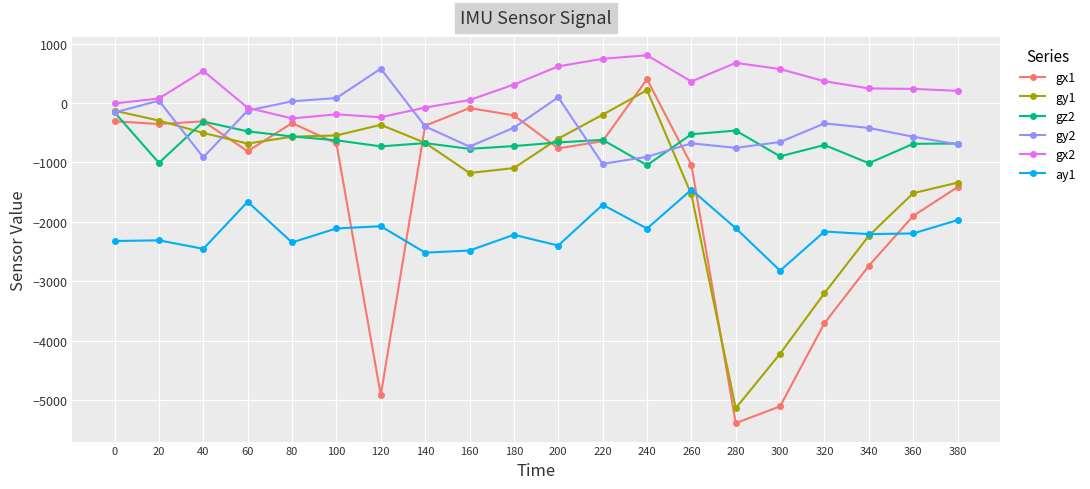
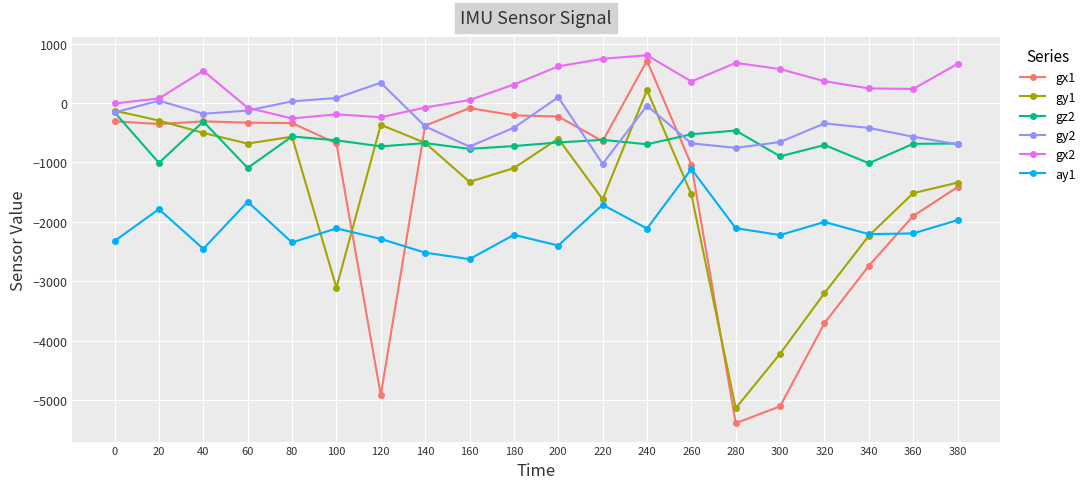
ay1, 20: -2300 -> -1800
gy2, 40: -900 -> -200
gx1, 60: -800 -> -300
gz2, 60: -500 -> -1100
gy1, 100: -500 -> -3100
gy2, 120: 600 -> 300
ay1, 120: -2100 -> -2300
gy1, 160: -1200 -> -1300
ay1, 160: -2500 -> -2600
gx1, 200: -800 -> -200
gy1, 220: -200 -> -1600
gx1, 240: 400 -> 700
gz2, 240: -1000 -> -700
gy2, 240: -900 -> 0
ay1, 260: -1500 -> -1100
ay1, 300: -2800 -> -2200
ay1, 320: -2200 -> -2000
gx2, 380: 200 -> 700
